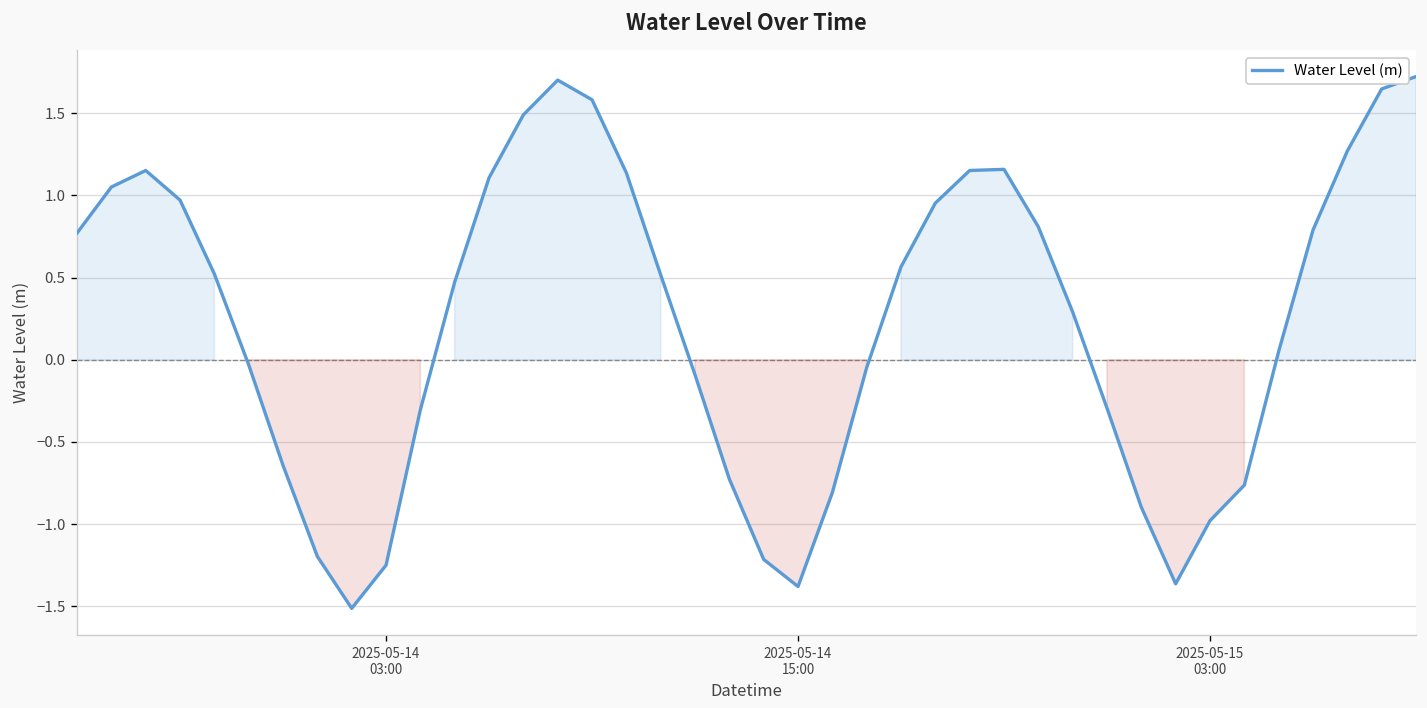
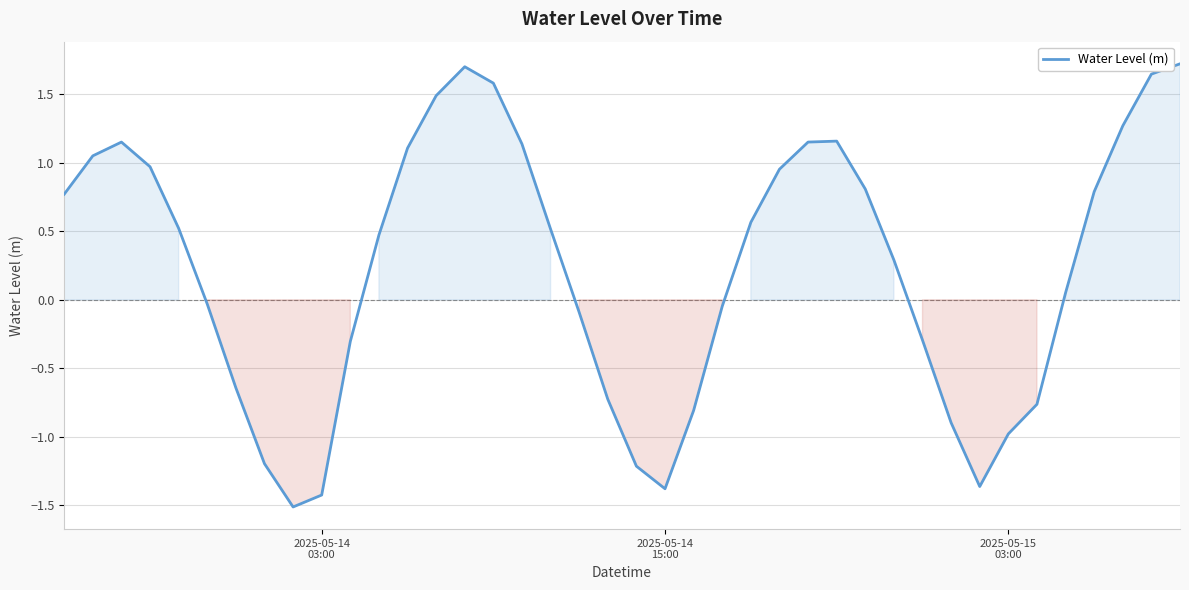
2025-05-14 03:00: -1.25 -> -1.43
